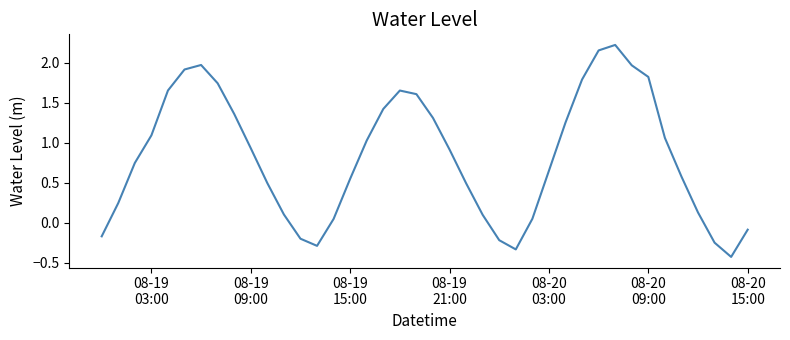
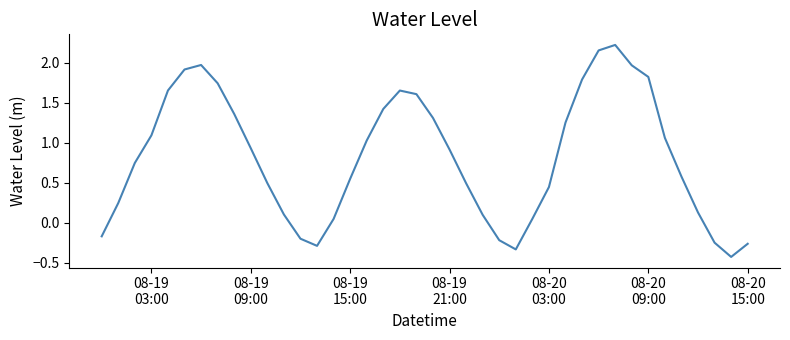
08-20 03:00: 0.7 -> 0.4
08-20 15:00: -0.1 -> -0.3
